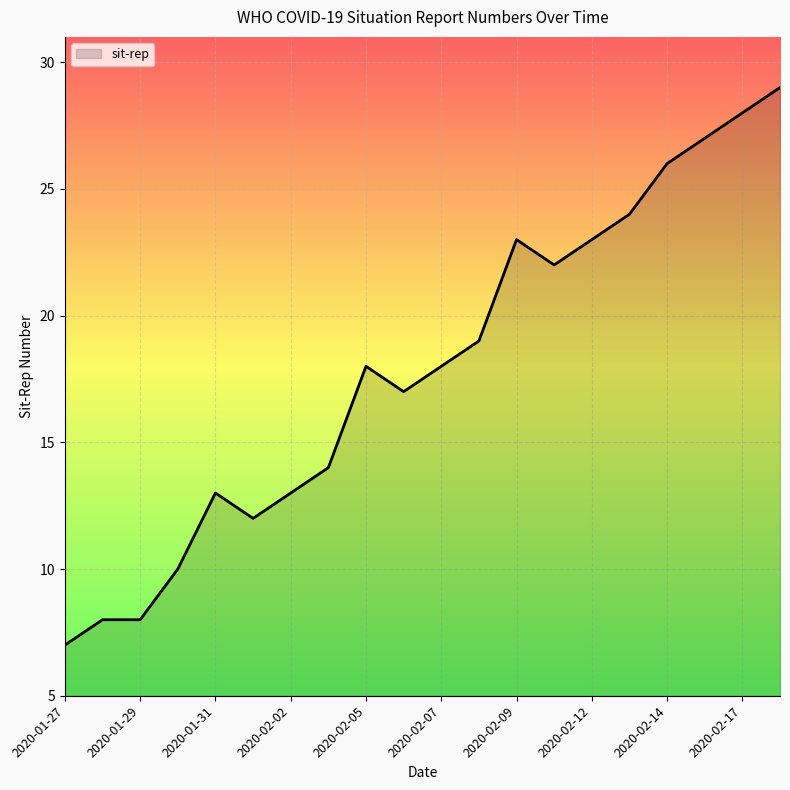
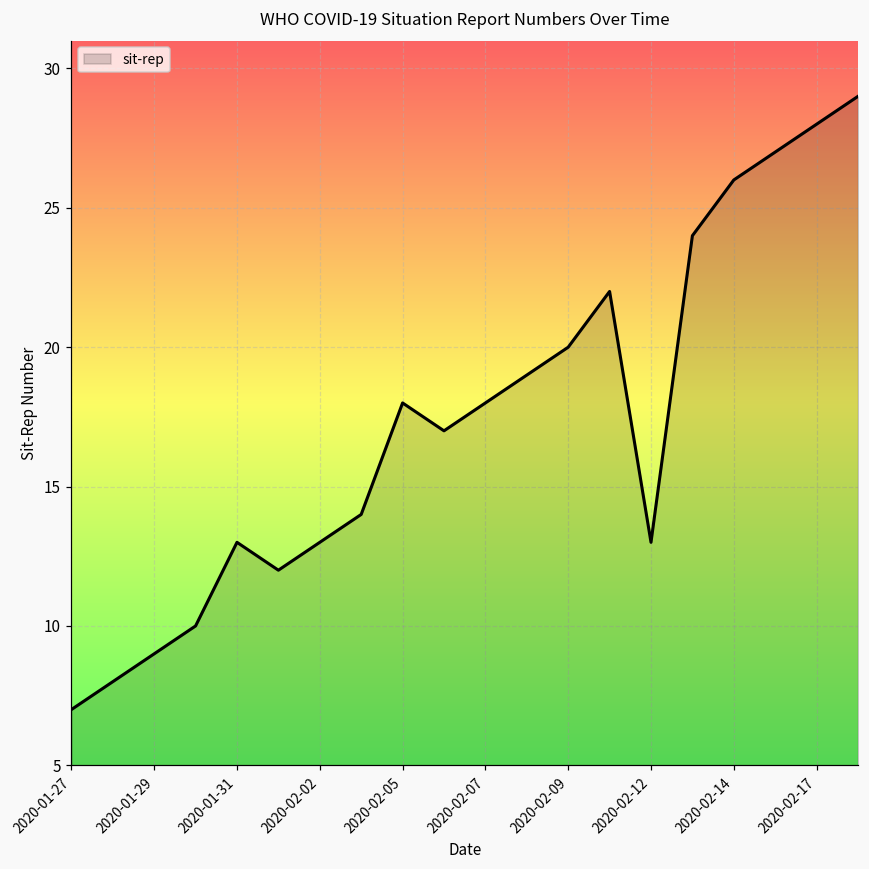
2020-01-29: 8 -> 9
2020-02-09: 23 -> 20
2020-02-12: 23 -> 13
